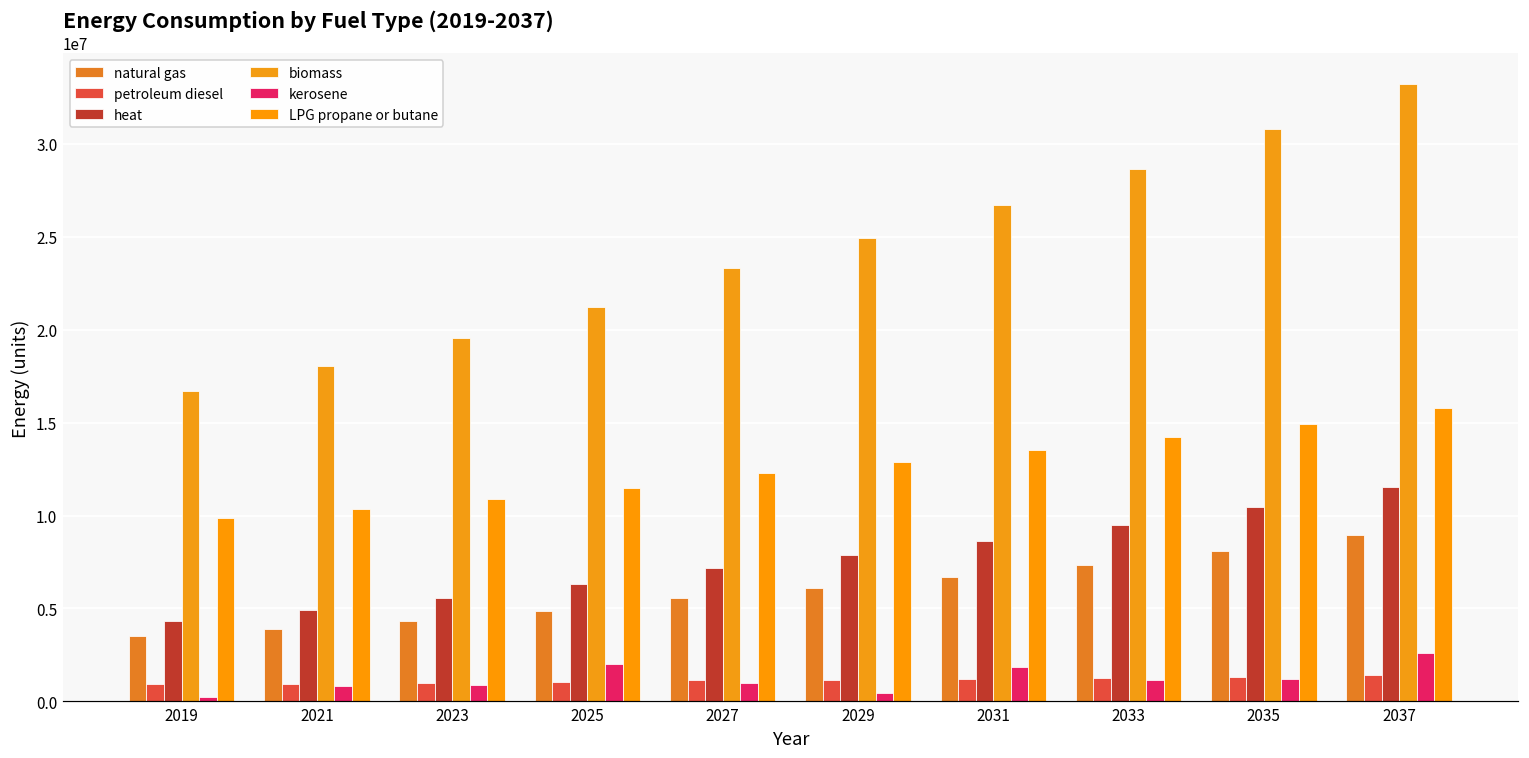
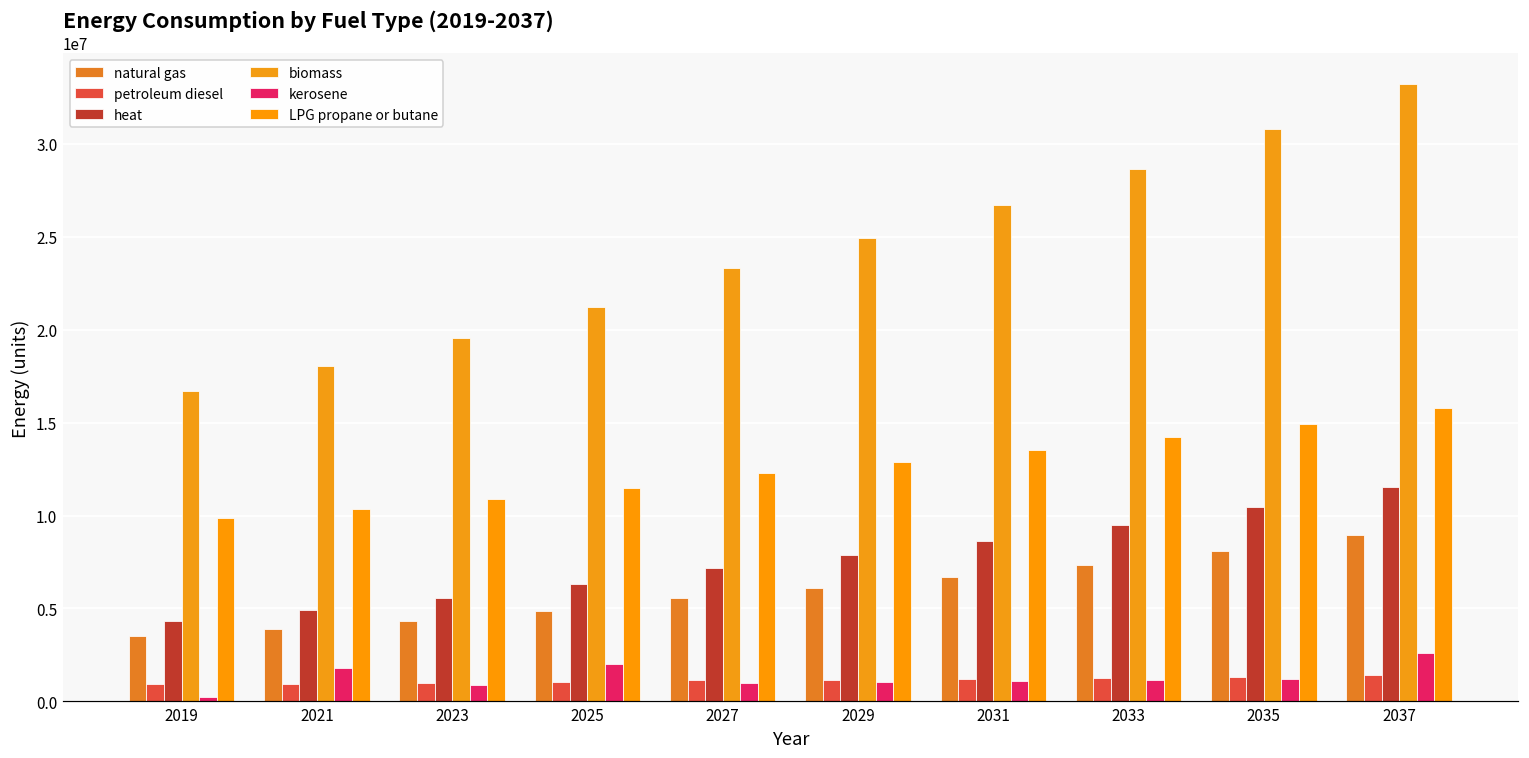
kerosene, 2021: 800000 -> 1800000
kerosene, 2029: 400000 -> 1000000
kerosene, 2031: 1900000 -> 1100000
